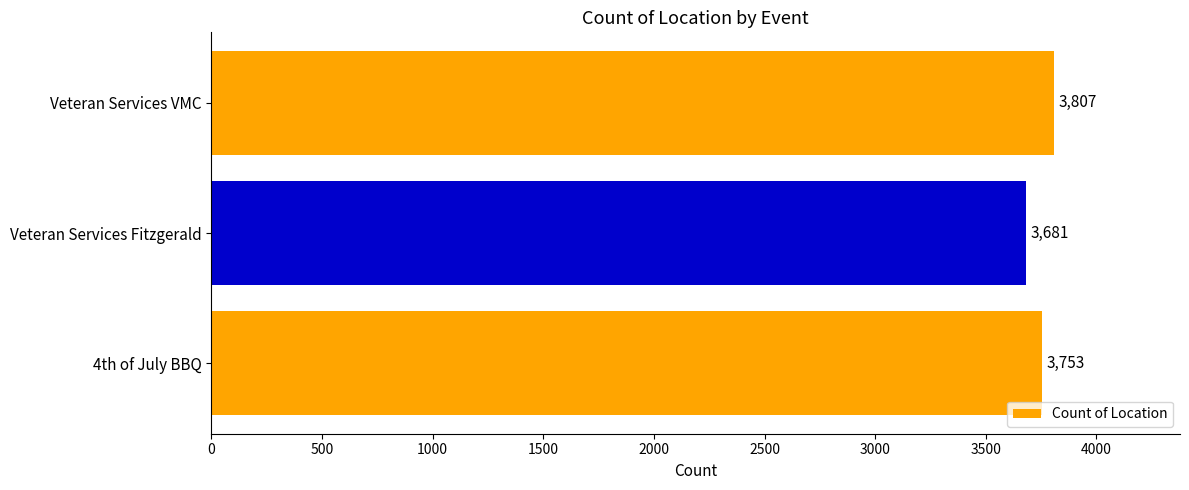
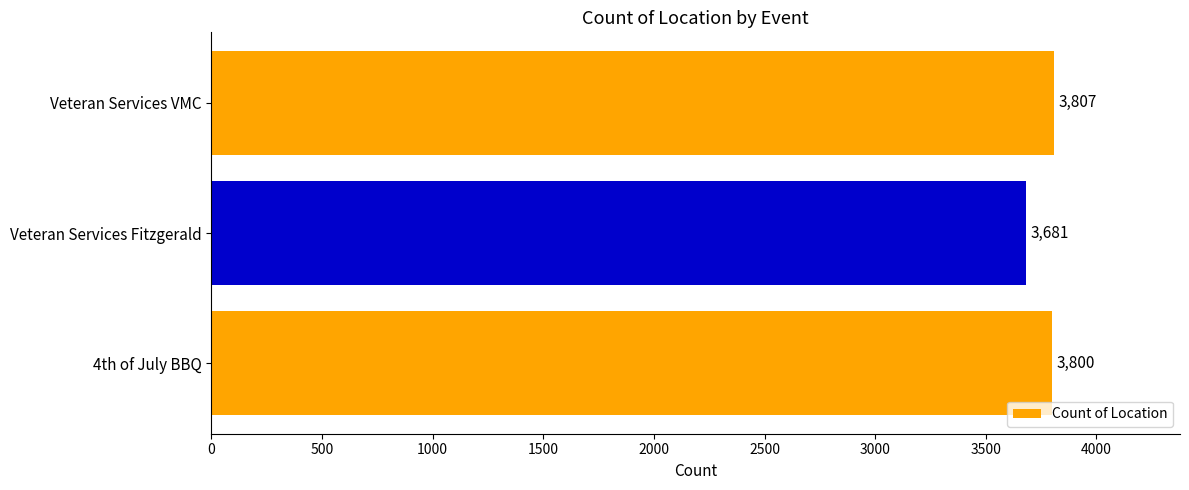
4th of July BBQ: 3,753 -> 3,800
